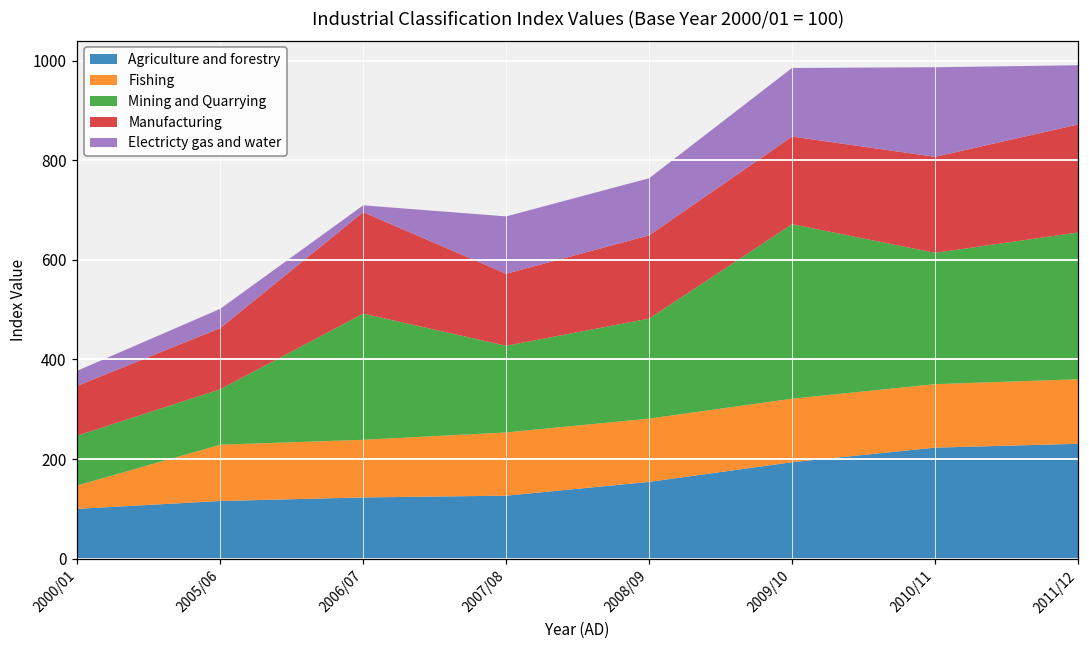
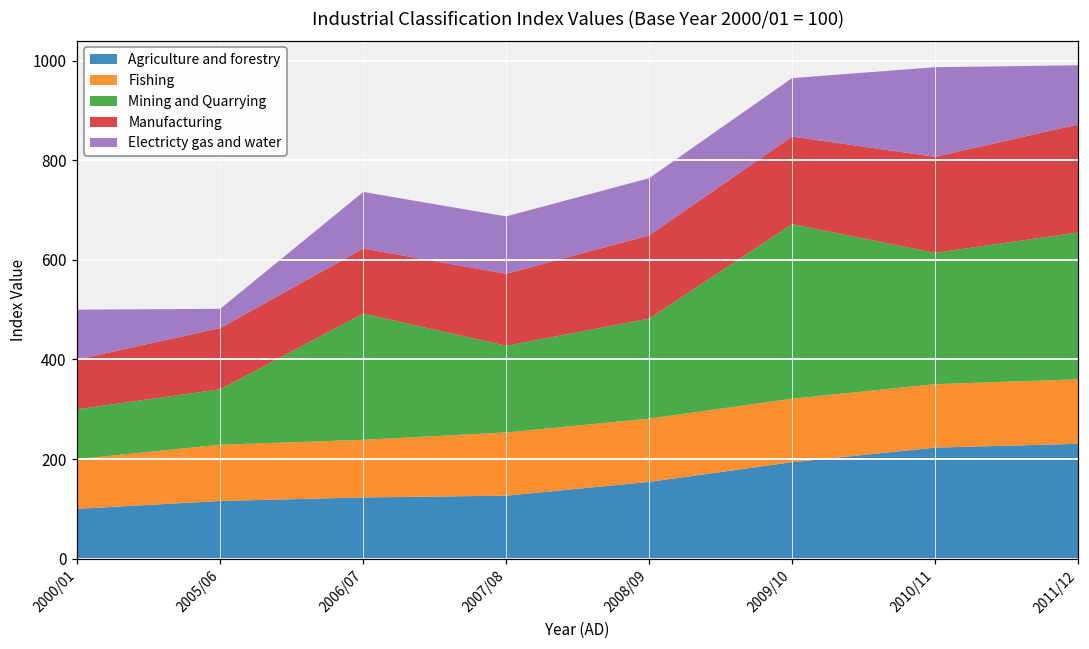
Fishing, 2000/01: 50 -> 100
Electricty gas and water, 2000/01: 30 -> 100
Manufacturing, 2006/07: 200 -> 130
Electricty gas and water, 2006/07: 10 -> 110
Electricty gas and water, 2009/10: 140 -> 120
